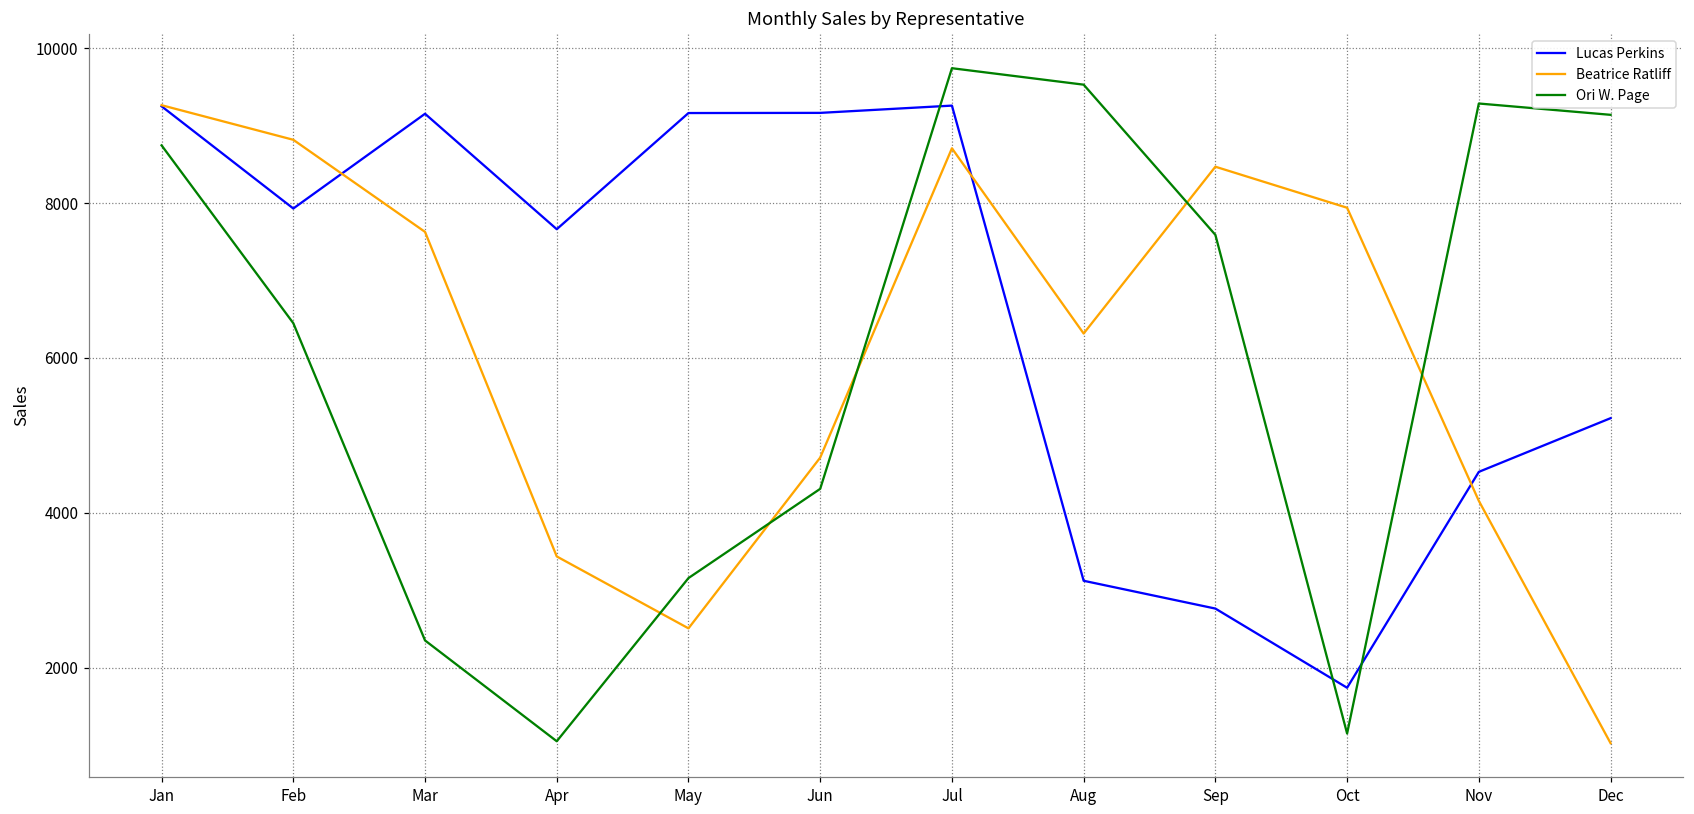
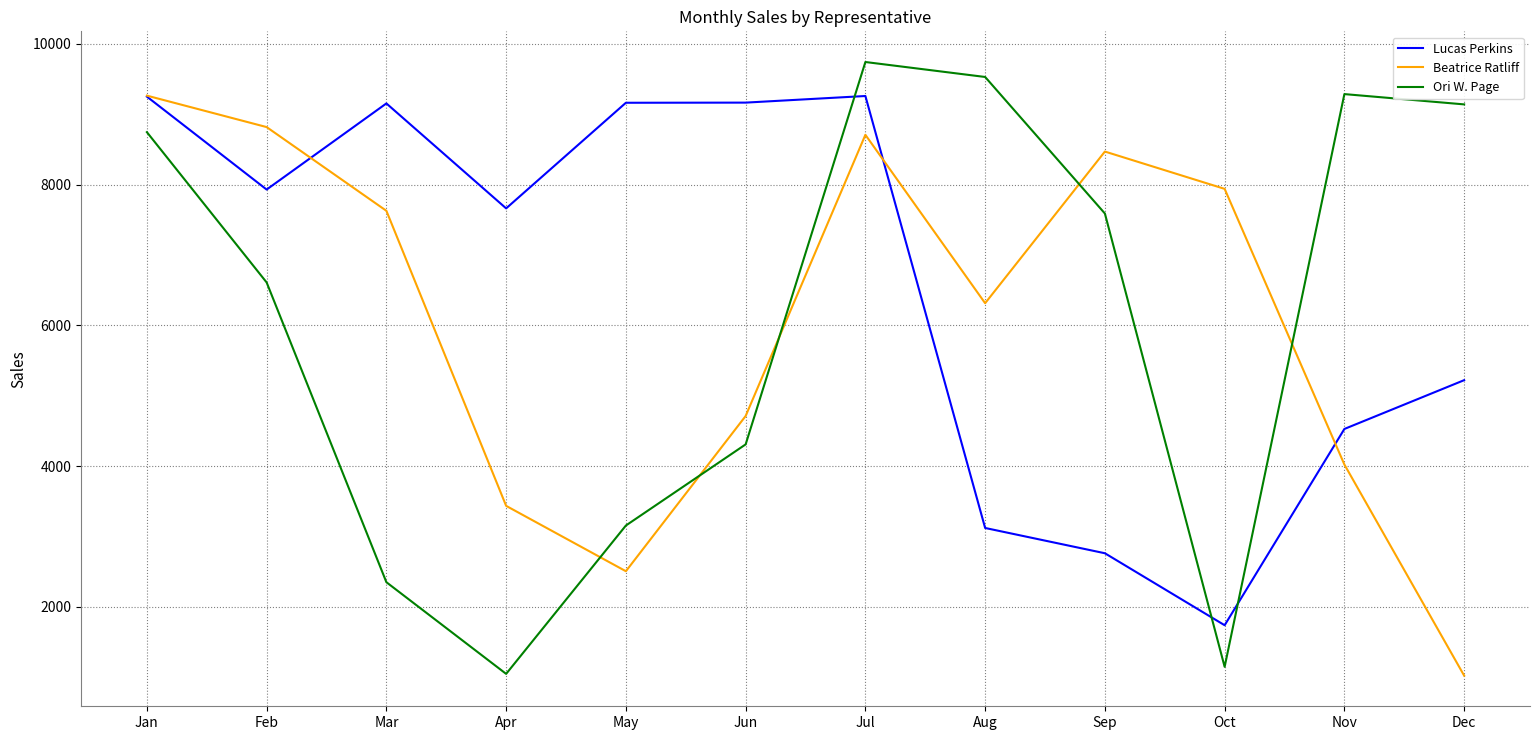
Ori W. Page, Feb: 6400 -> 6600
Beatrice Ratliff, Nov: 4200 -> 4000
